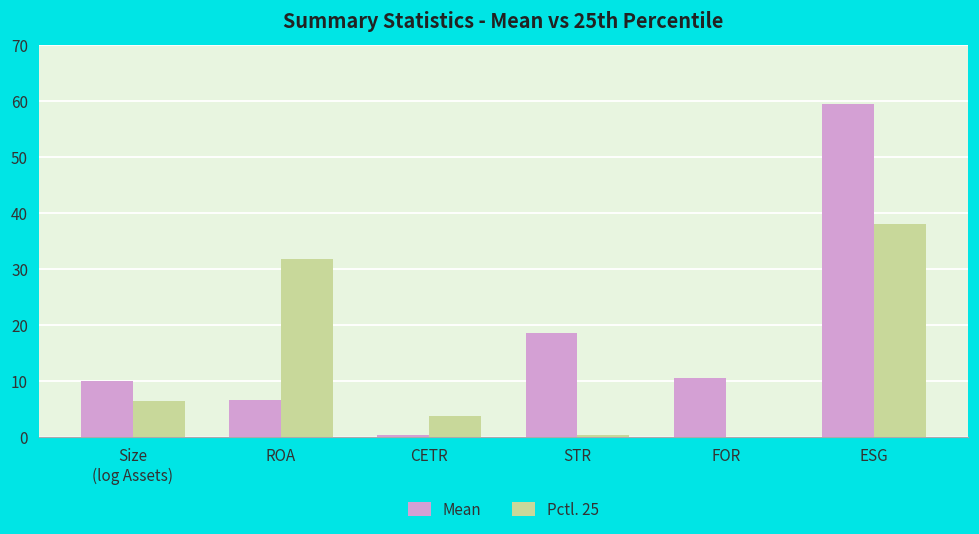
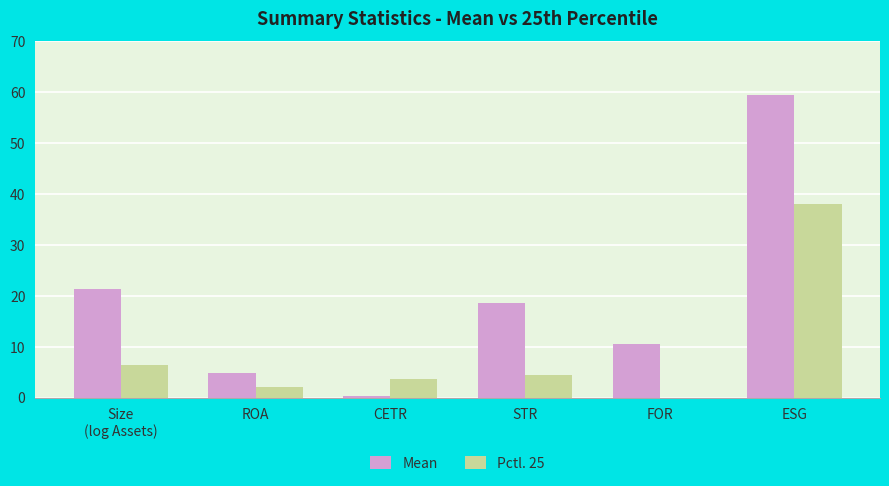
Mean, Size (log Assets): 10 -> 21
Mean, ROA: 7 -> 5
Pctl. 25, ROA: 32 -> 2
Pctl. 25, STR: 0 -> 5
